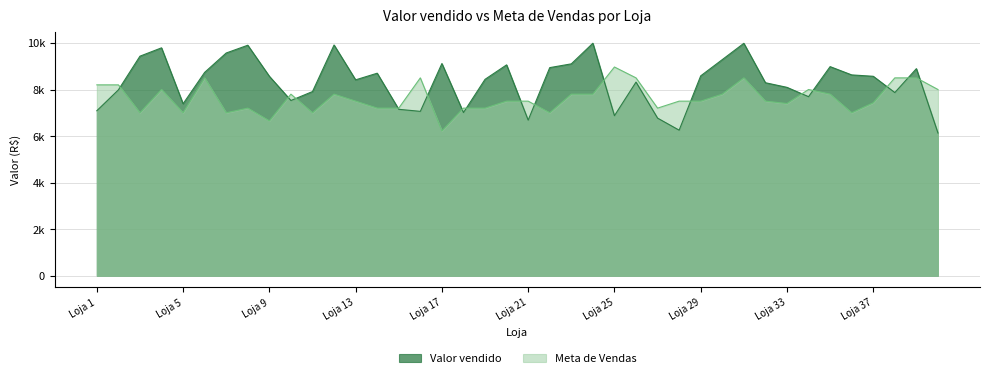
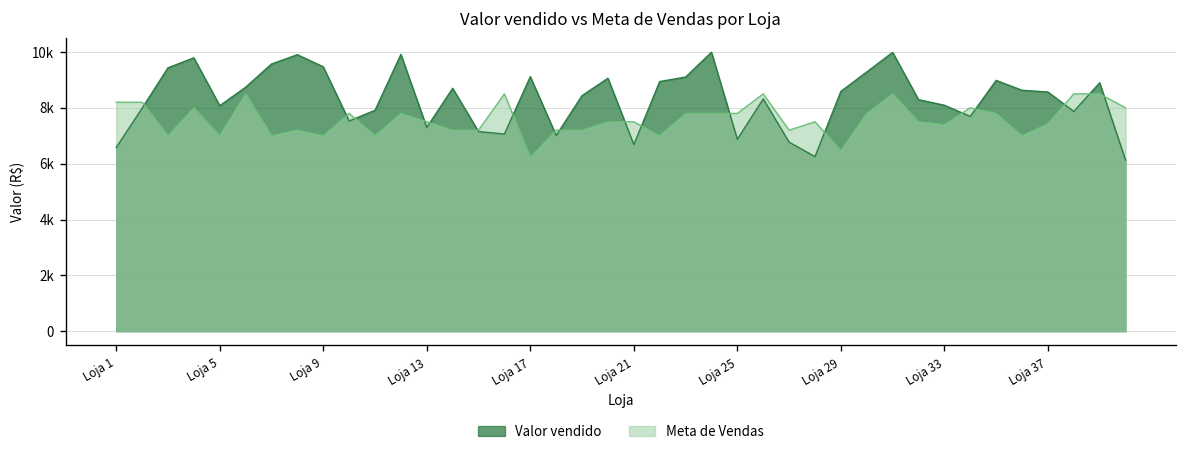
Valor vendido, Loja 1: 7100 -> 6600
Valor vendido, Loja 5: 7400 -> 8100
Valor vendido, Loja 9: 8600 -> 9500
Meta de Vendas, Loja 9: 6700 -> 7000
Valor vendido, Loja 13: 8400 -> 7300
Meta de Vendas, Loja 25: 9000 -> 7800
Meta de Vendas, Loja 29: 7500 -> 6500
